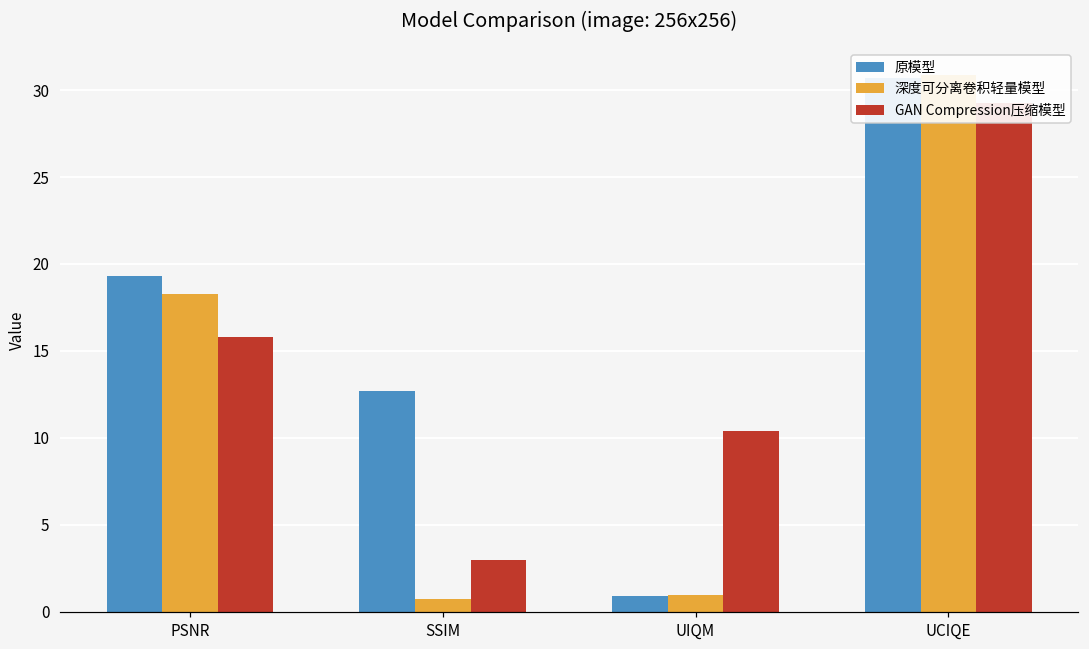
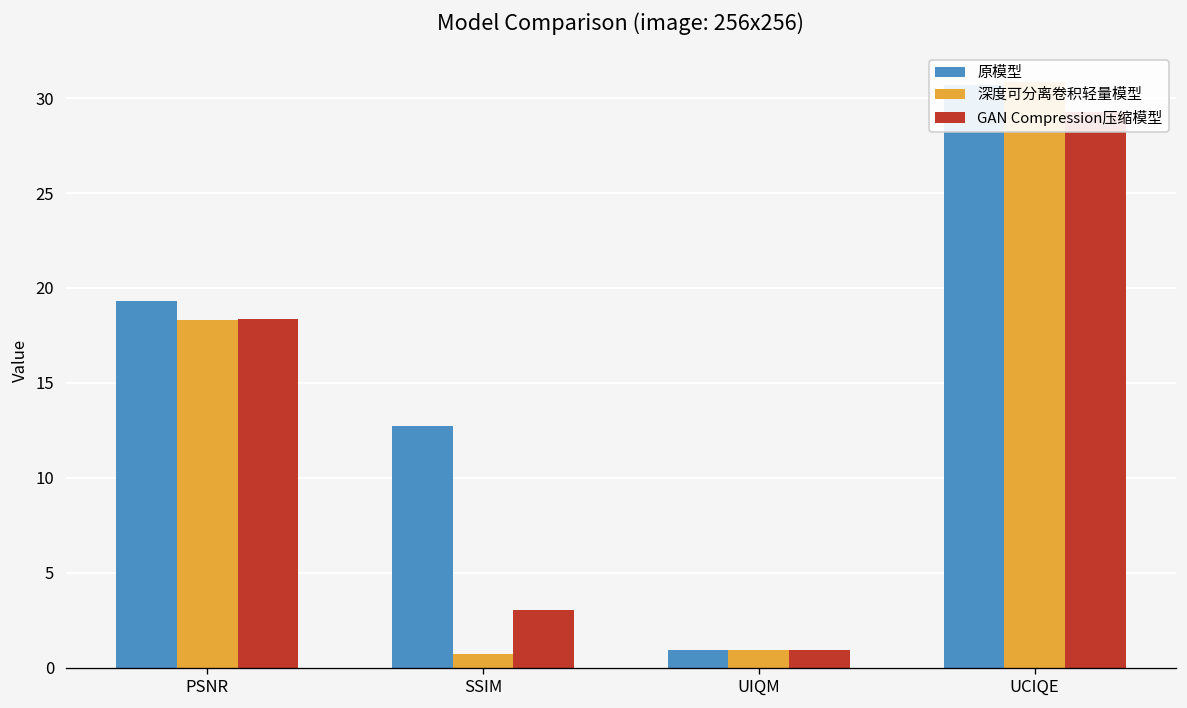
GAN Compression压缩模型, PSNR: 15.8 -> 18.4
GAN Compression压缩模型, UIQM: 10.4 -> 0.9
